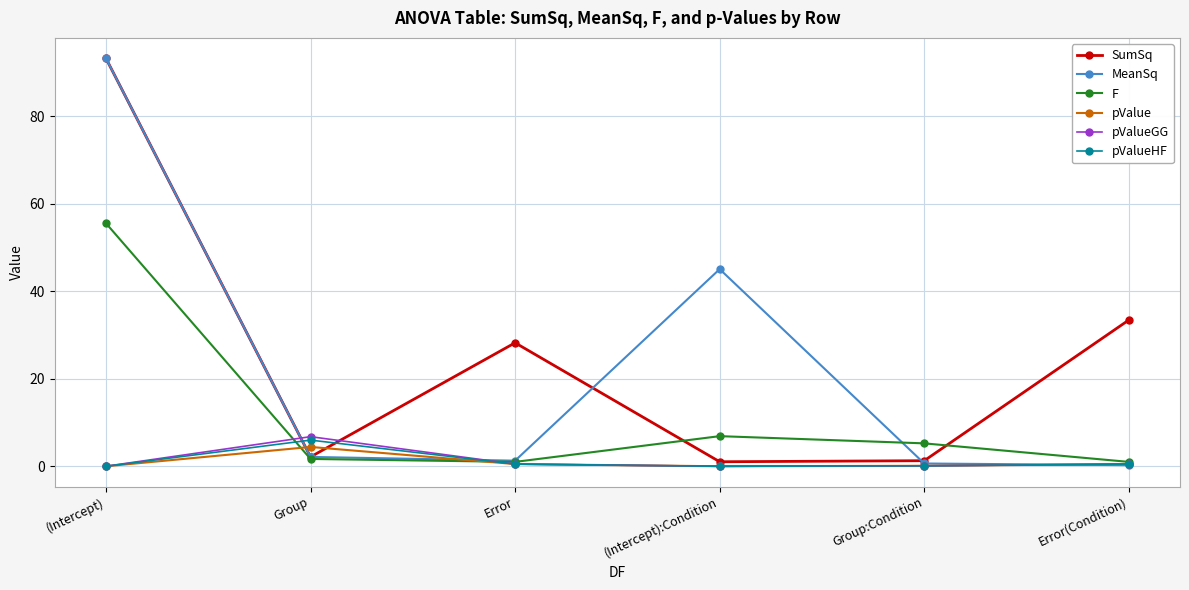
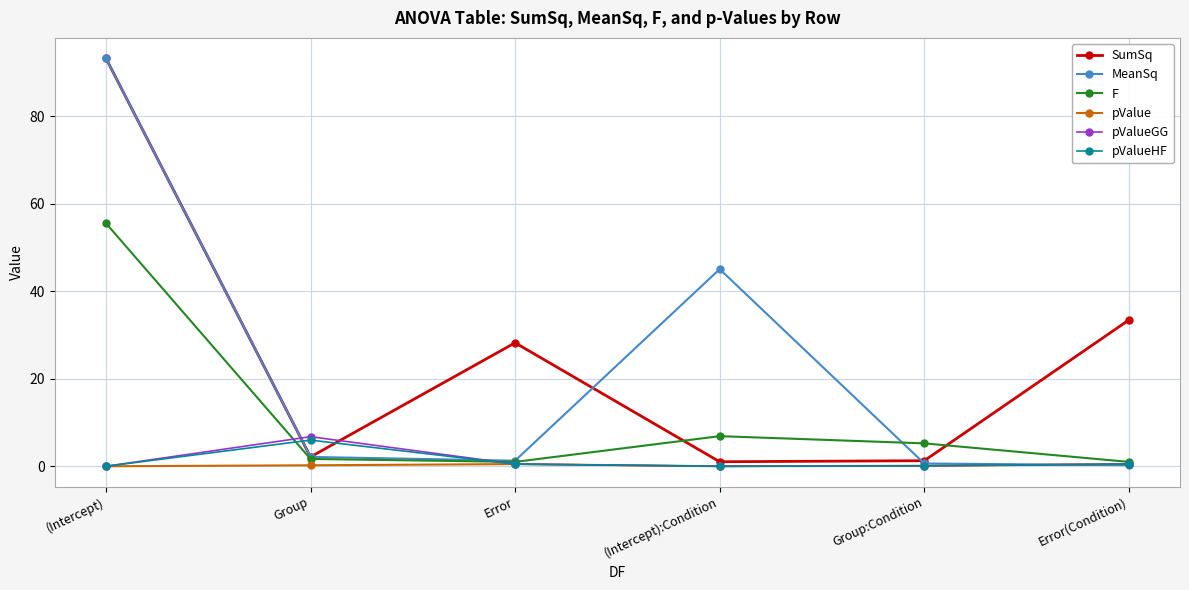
pValue, Group: 4 -> 0
